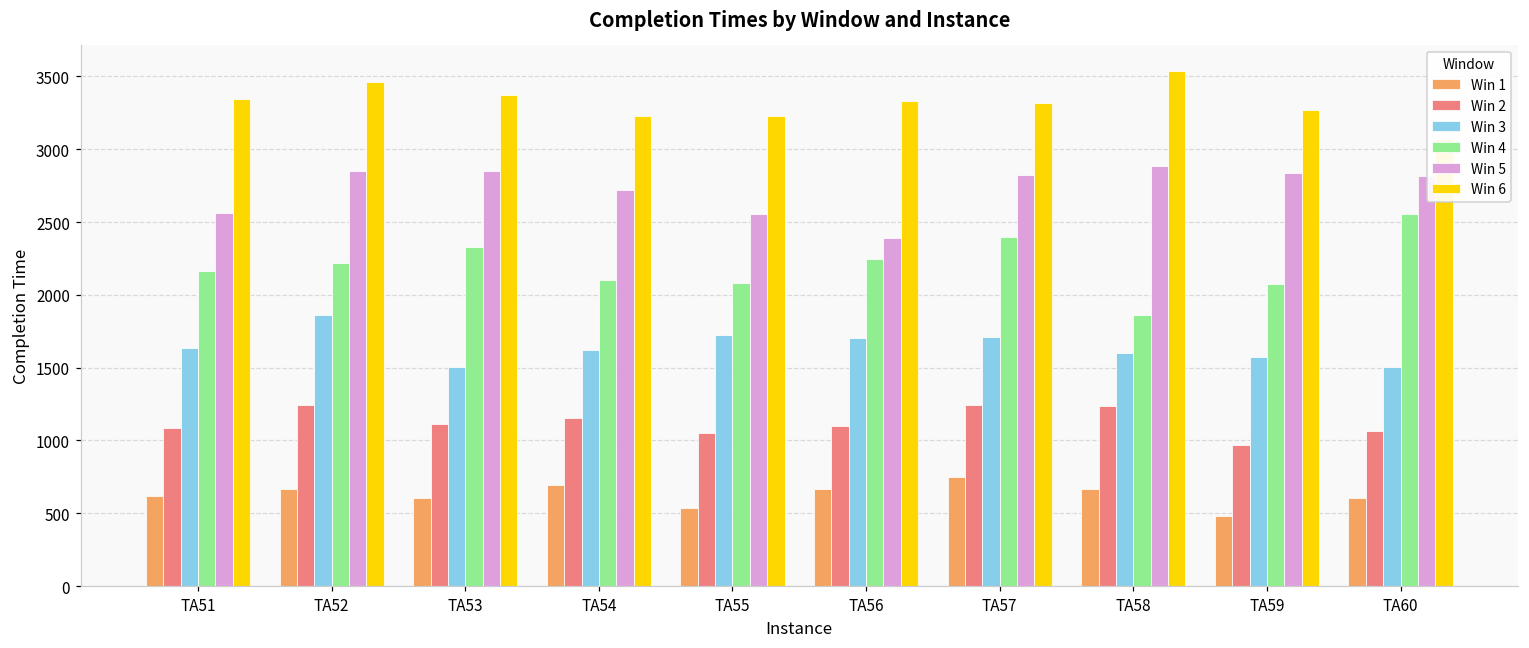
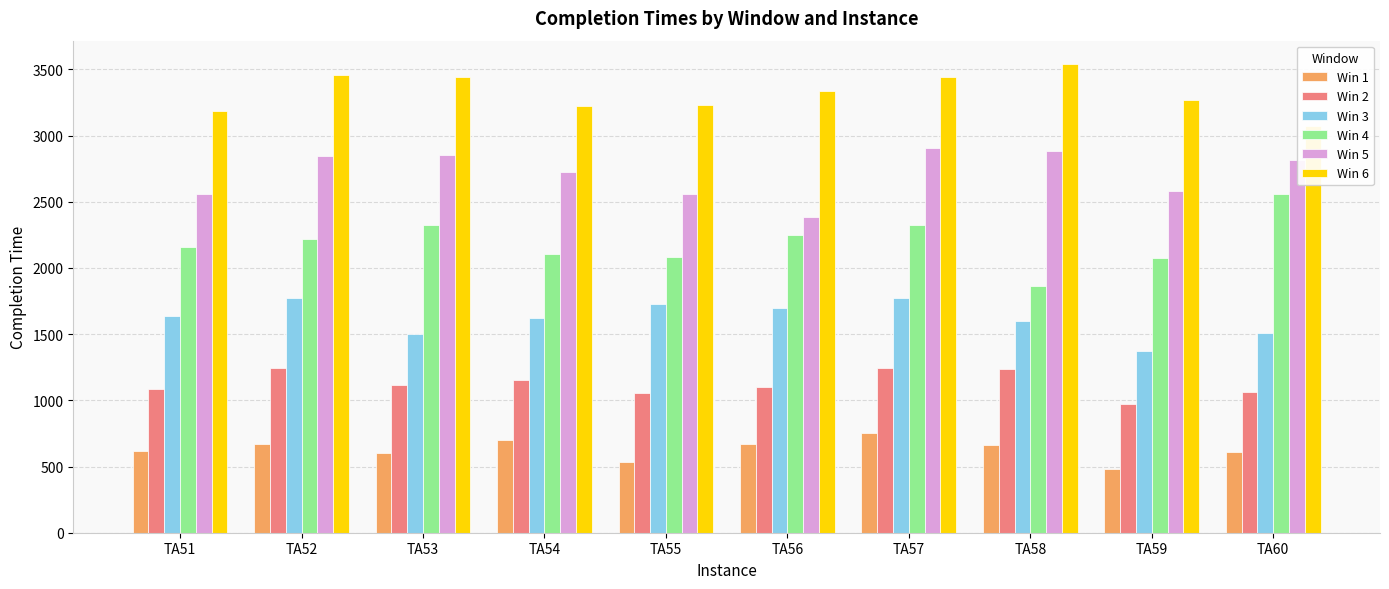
Win 6, TA51: 3350 -> 3190
Win 3, TA52: 1860 -> 1770
Win 6, TA53: 3370 -> 3440
Win 3, TA57: 1710 -> 1770
Win 4, TA57: 2400 -> 2330
Win 5, TA57: 2820 -> 2910
Win 6, TA57: 3320 -> 3450
Win 3, TA59: 1570 -> 1370
Win 5, TA59: 2840 -> 2580
